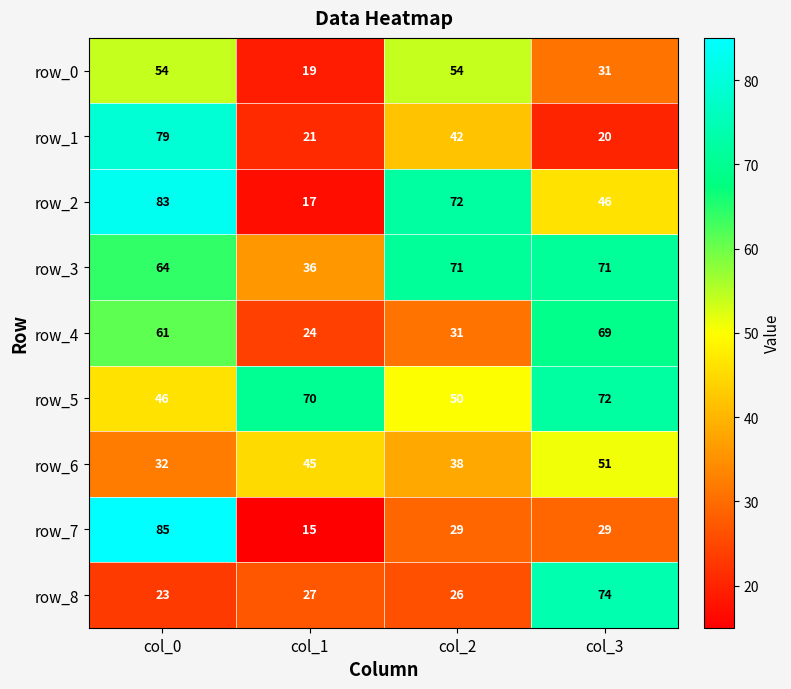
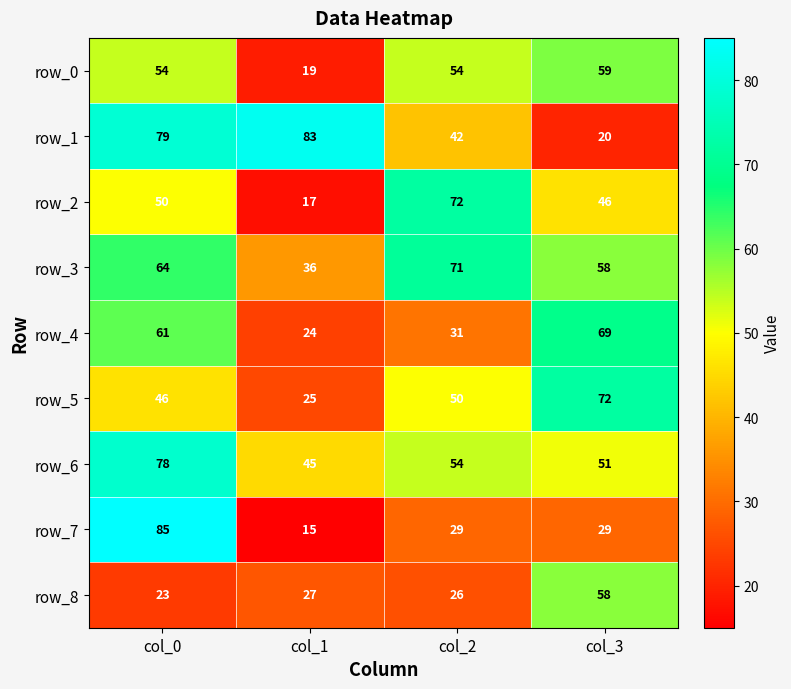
row_0, col_3: 31 -> 59
row_1, col_1: 21 -> 83
row_2, col_0: 83 -> 50
row_3, col_3: 71 -> 58
row_5, col_1: 70 -> 25
row_6, col_0: 32 -> 78
row_6, col_2: 38 -> 54
row_8, col_3: 74 -> 58
